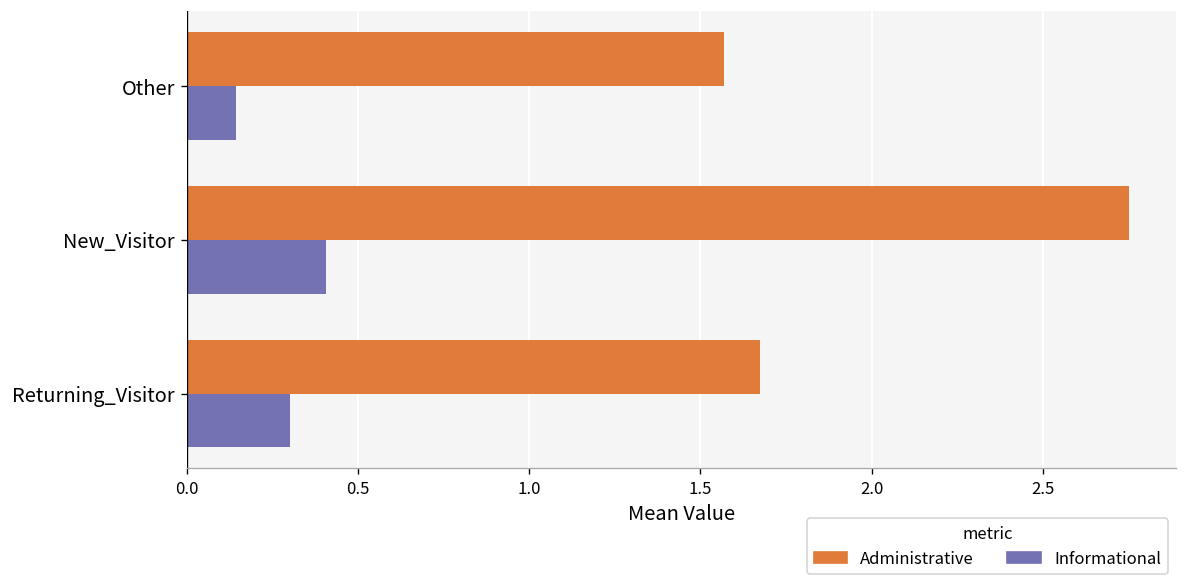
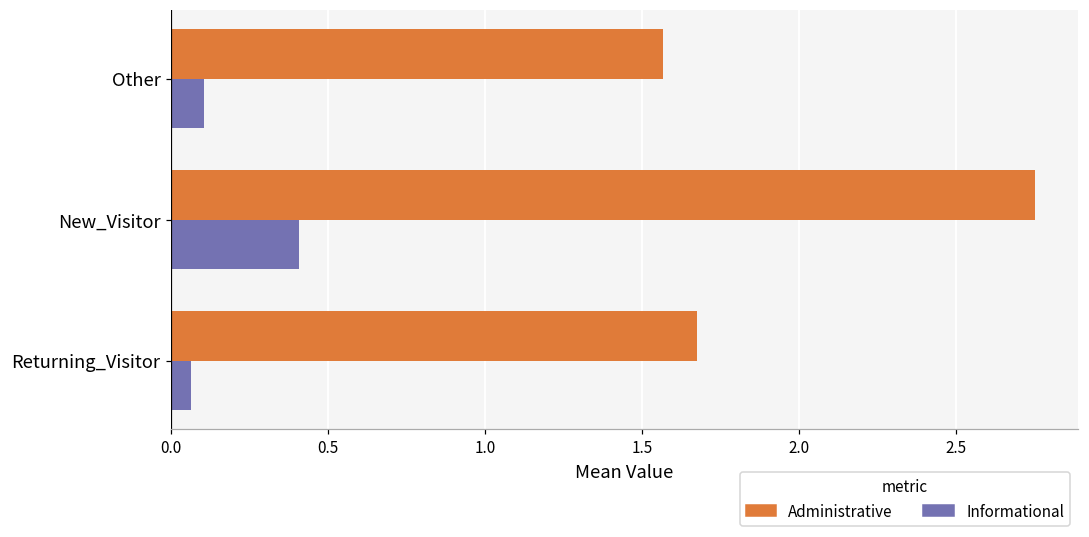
Informational, Other: 0.14 -> 0.11
Informational, Returning_Visitor: 0.30 -> 0.06
